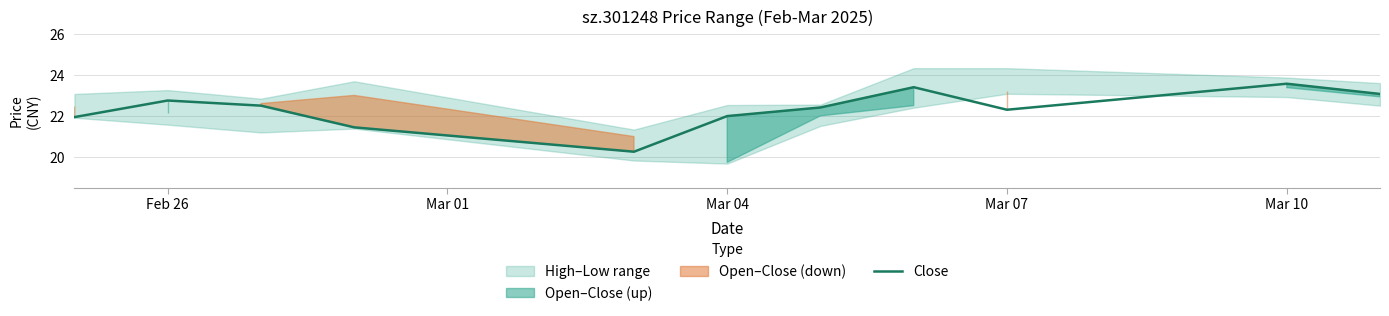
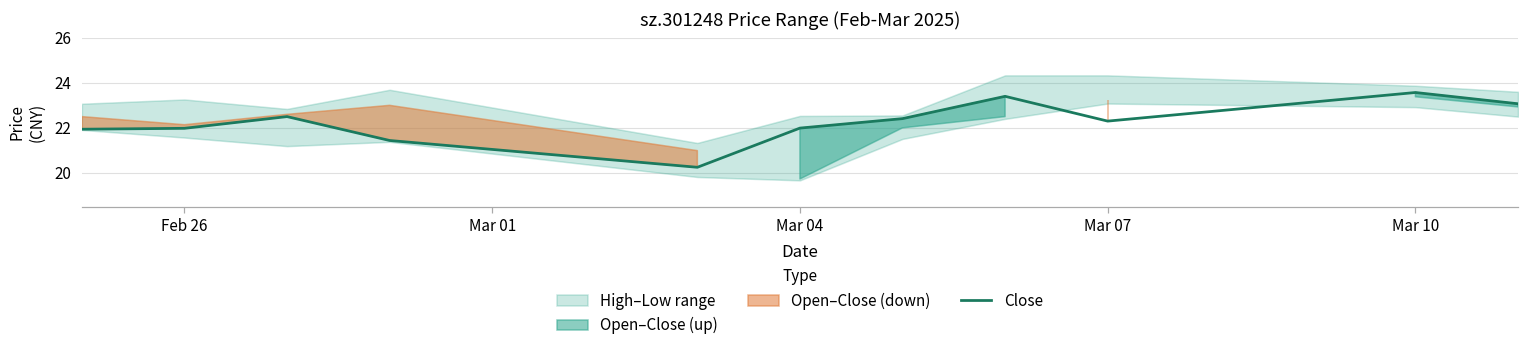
Close, Feb 26: 22.8 -> 22.0
